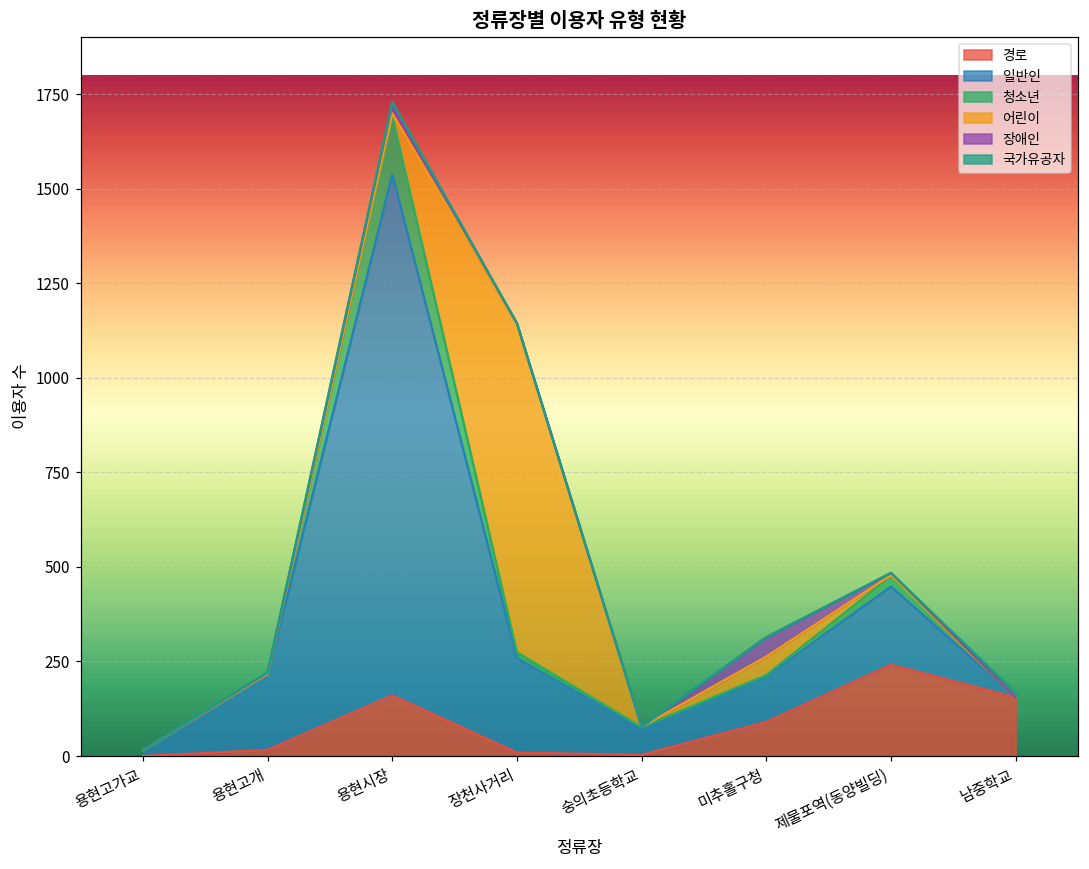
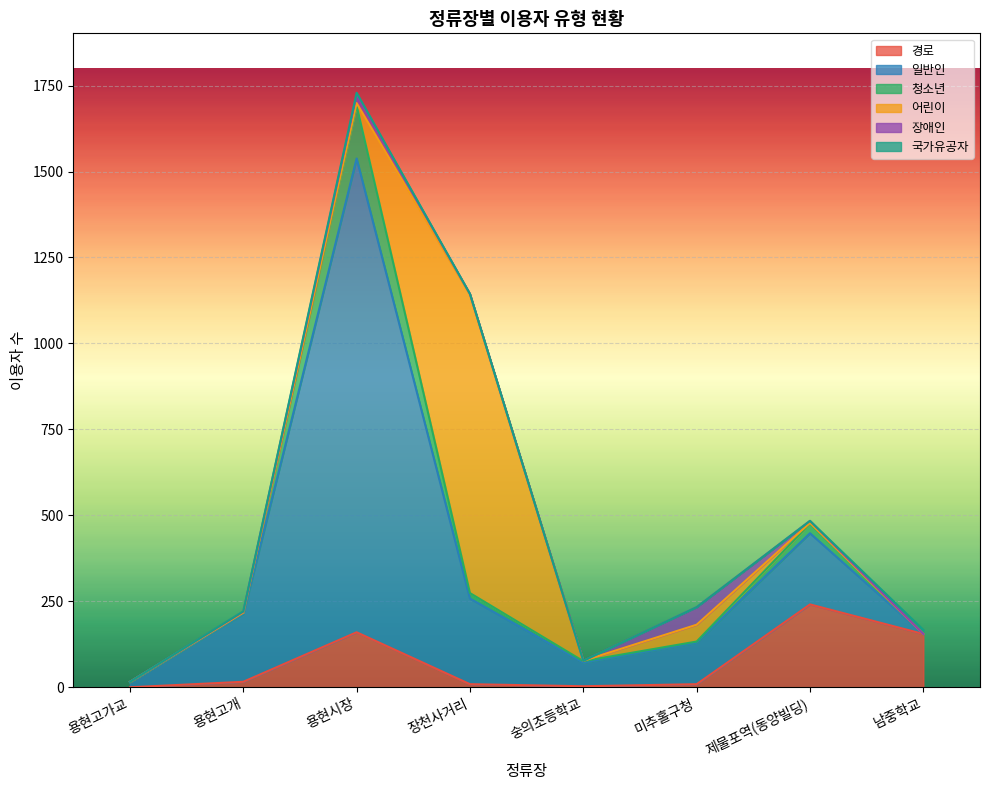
경로, 미추홀구청: 90 -> 10
